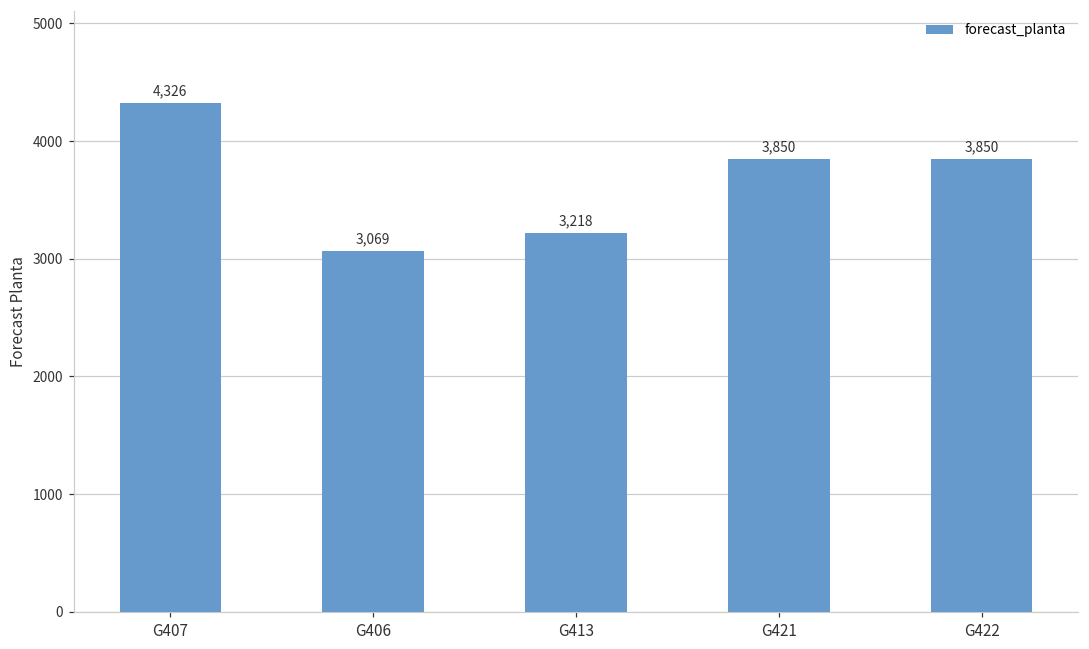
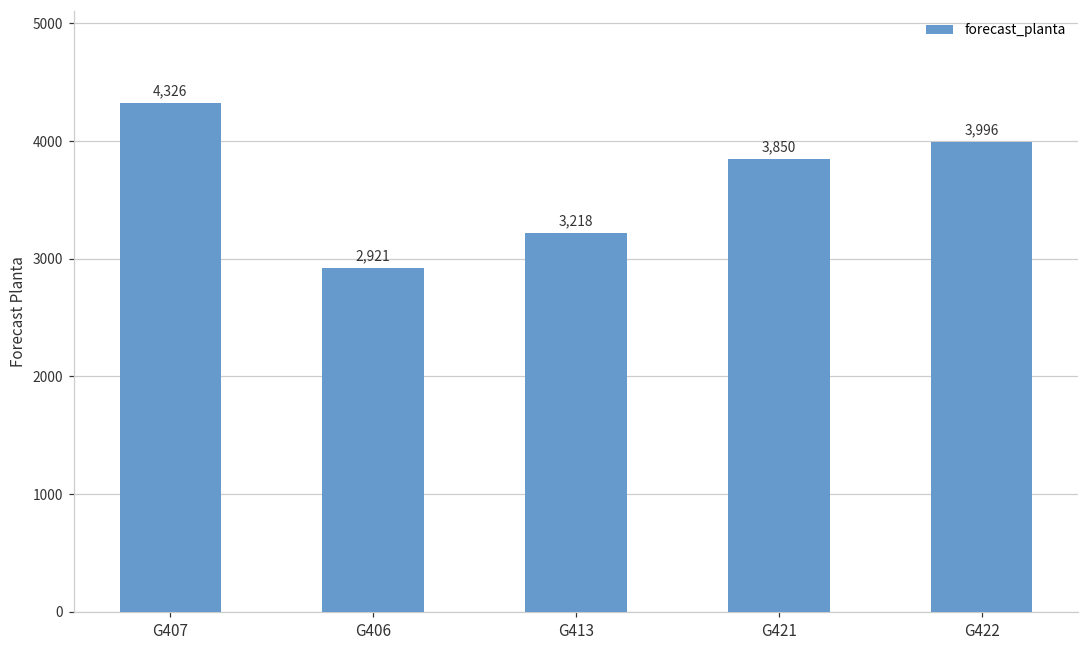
G406: 3,069 -> 2,921
G422: 3,850 -> 3,996
